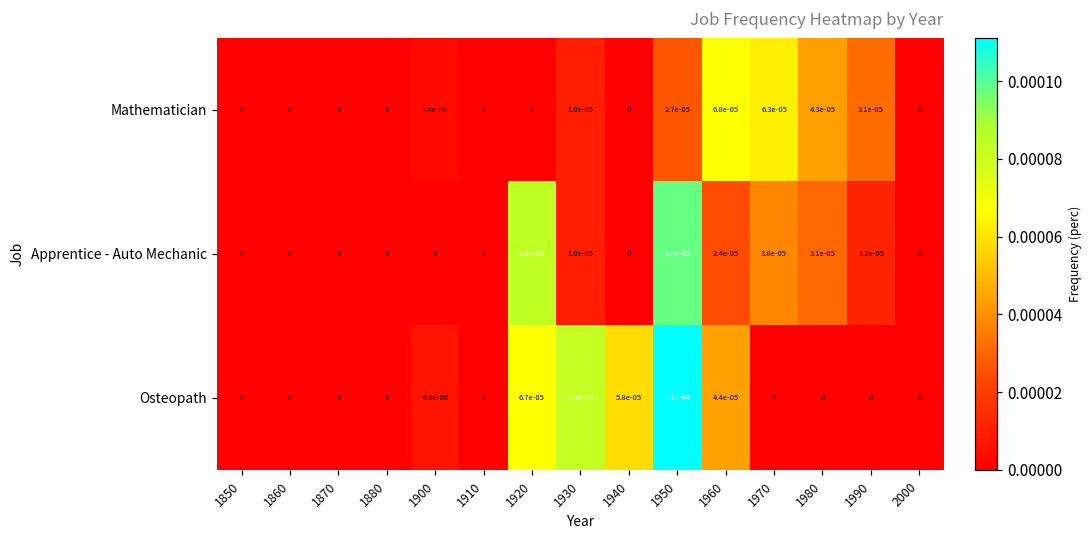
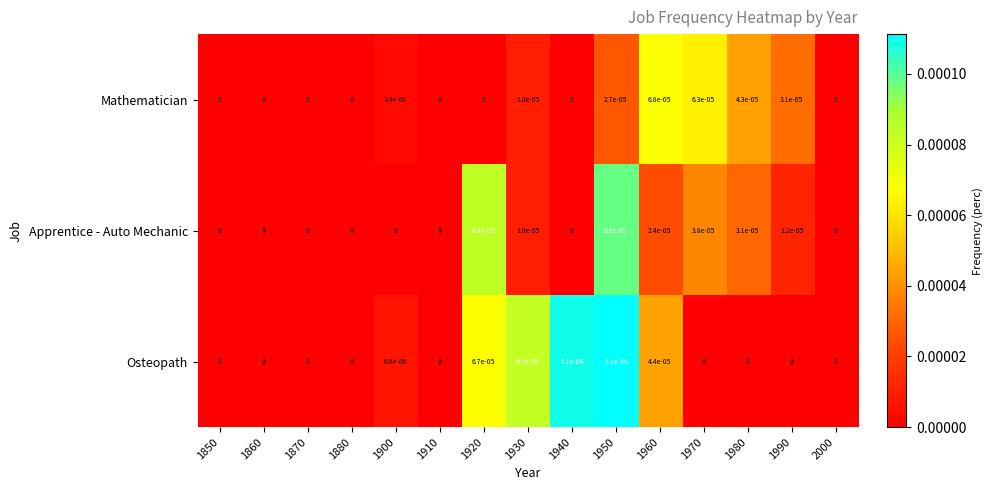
Osteopath, 1940: 5.8e-05 -> 1.1e-04
